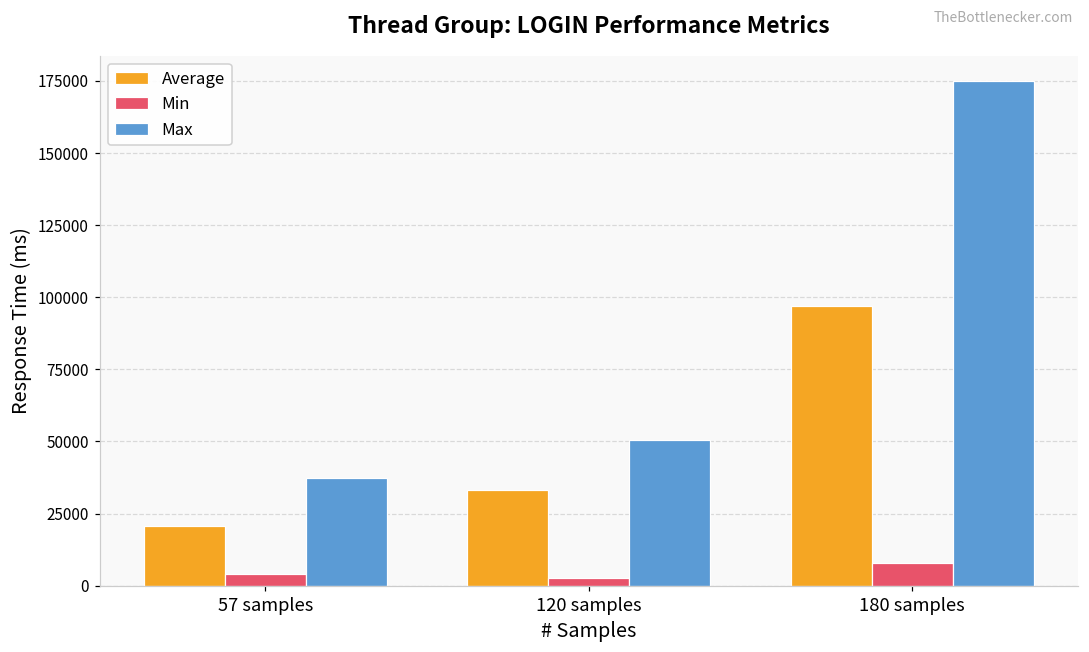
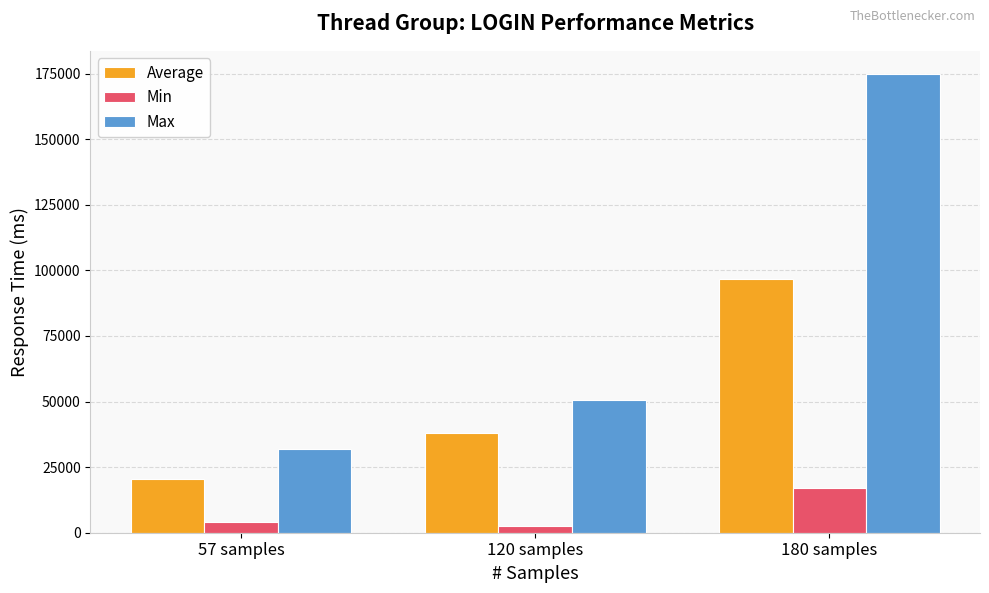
Max, 57 samples: 37000 -> 32000
Average, 120 samples: 33000 -> 38000
Min, 180 samples: 8000 -> 17000
